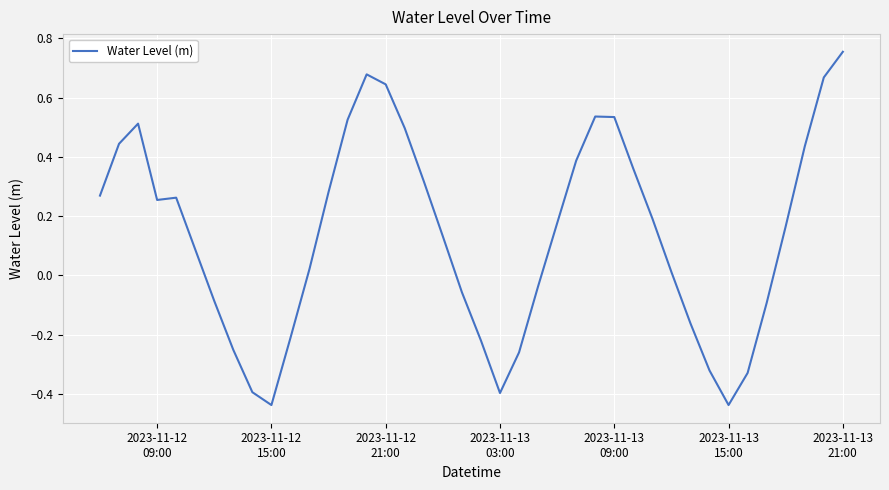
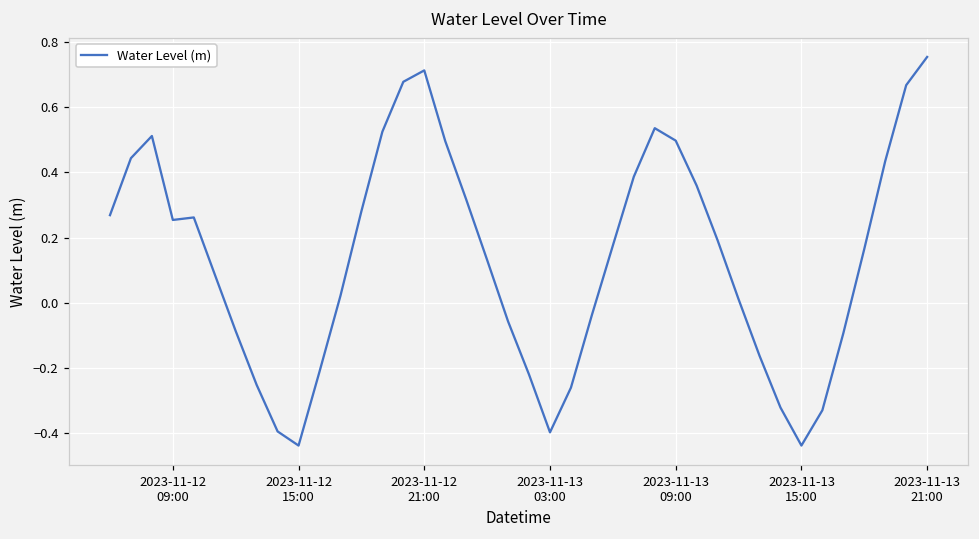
2023-11-12 21:00: 0.64 -> 0.71
2023-11-13 09:00: 0.53 -> 0.50
